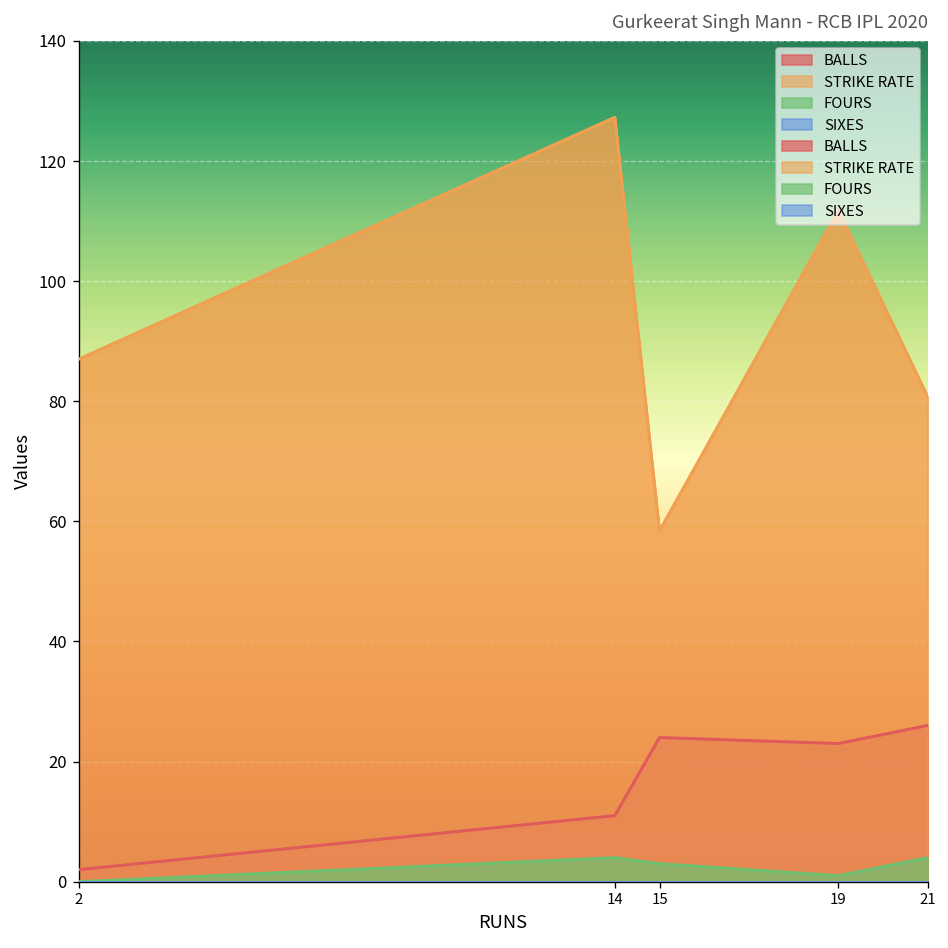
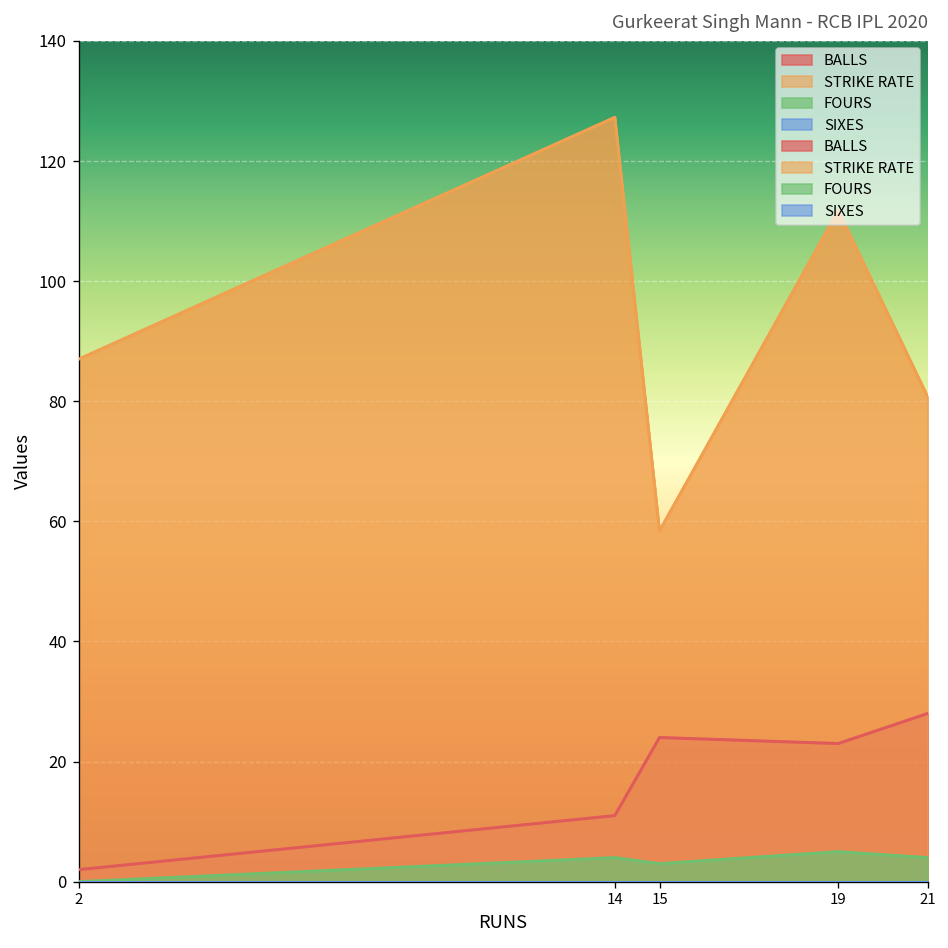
FOURS, 19: 1 -> 5
BALLS, 21: 26 -> 28
